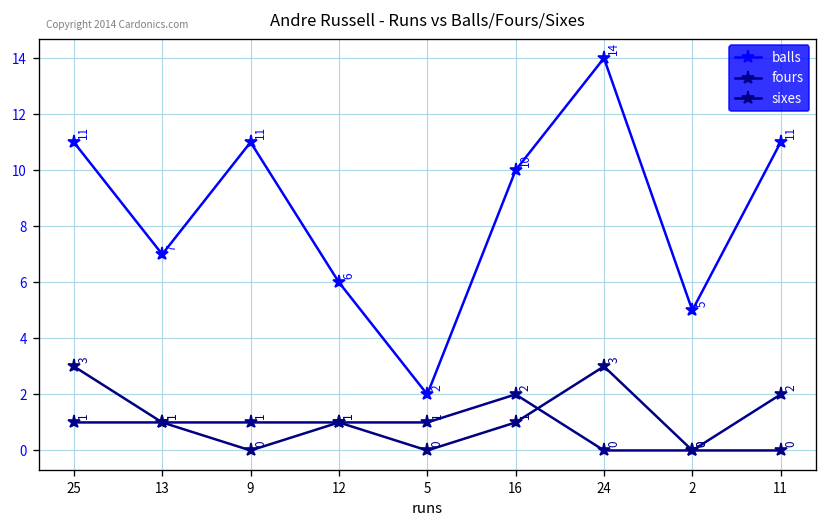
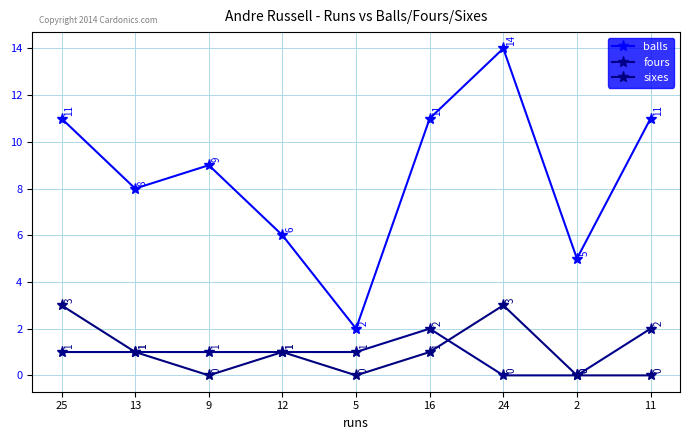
balls, 13: 7 -> 8
balls, 9: 11 -> 9
balls, 16: 10 -> 11
